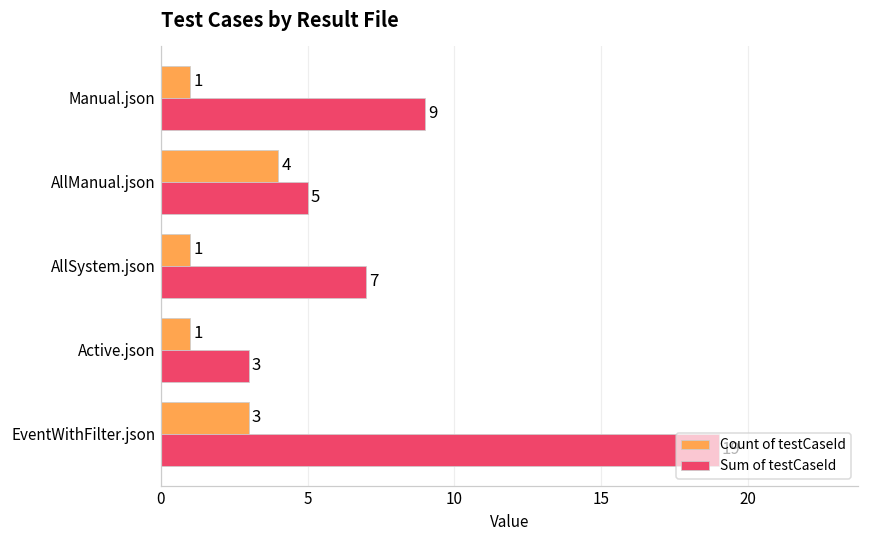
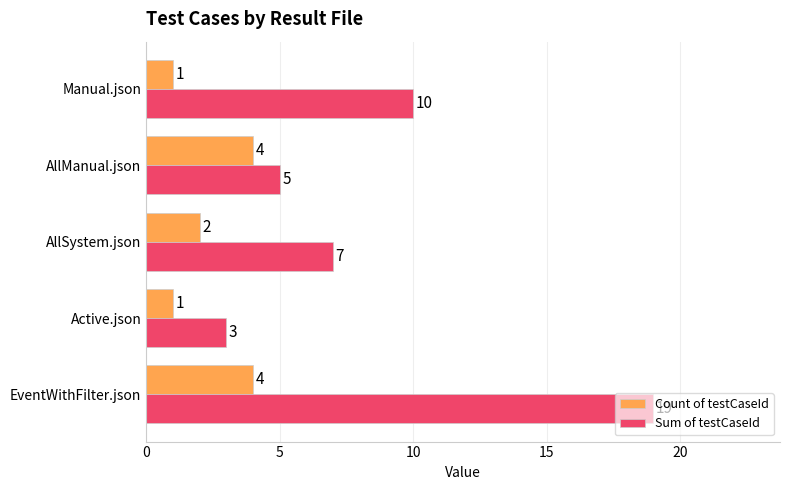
Sum of testCaseId, Manual.json: 9 -> 10
Count of testCaseId, AllSystem.json: 1 -> 2
Count of testCaseId, EventWithFilter.json: 3 -> 4
